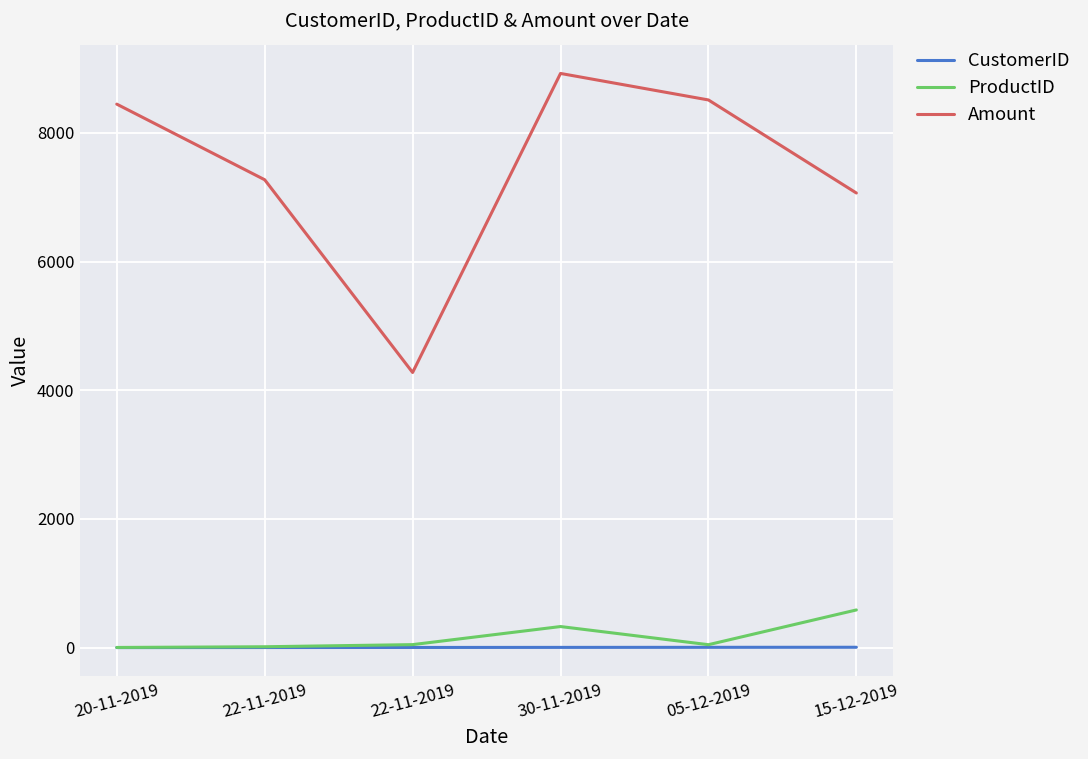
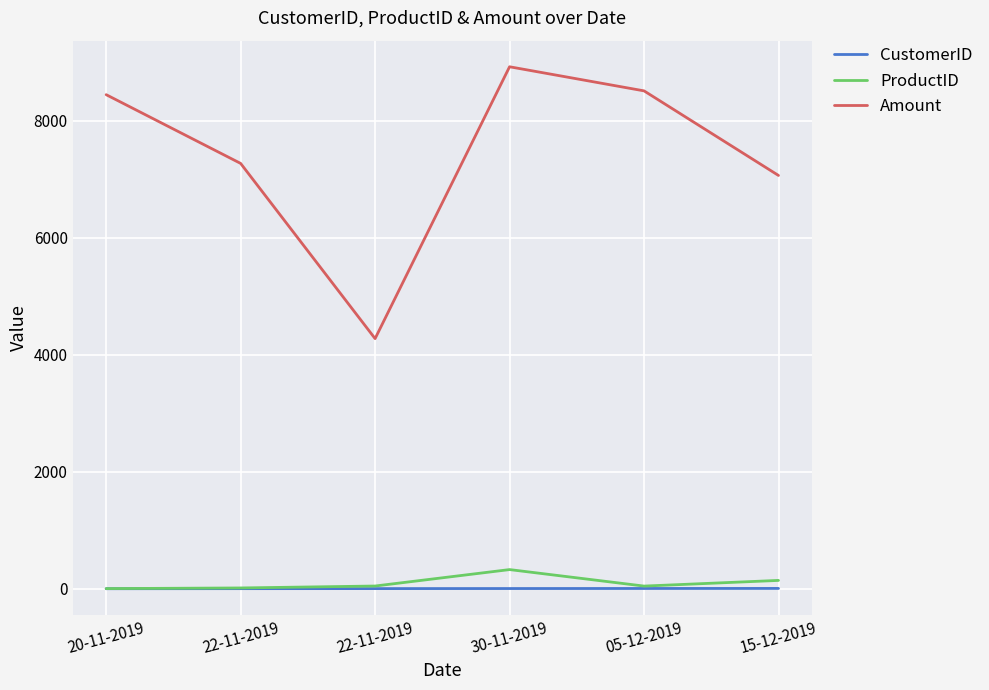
ProductID, 15-12-2019: 600 -> 100
